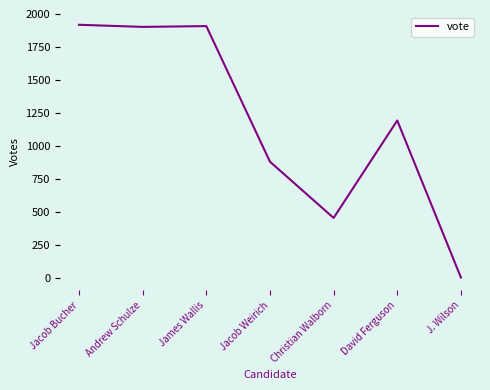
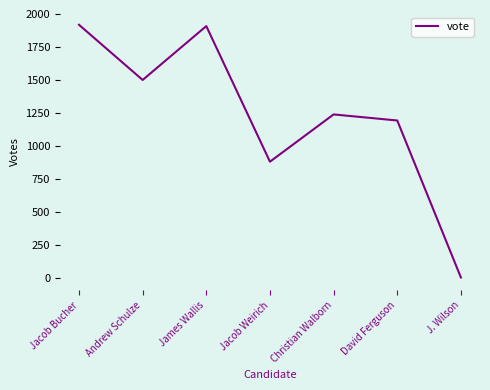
Andrew Schulze: 1900 -> 1500
Christian Walborn: 450 -> 1240
